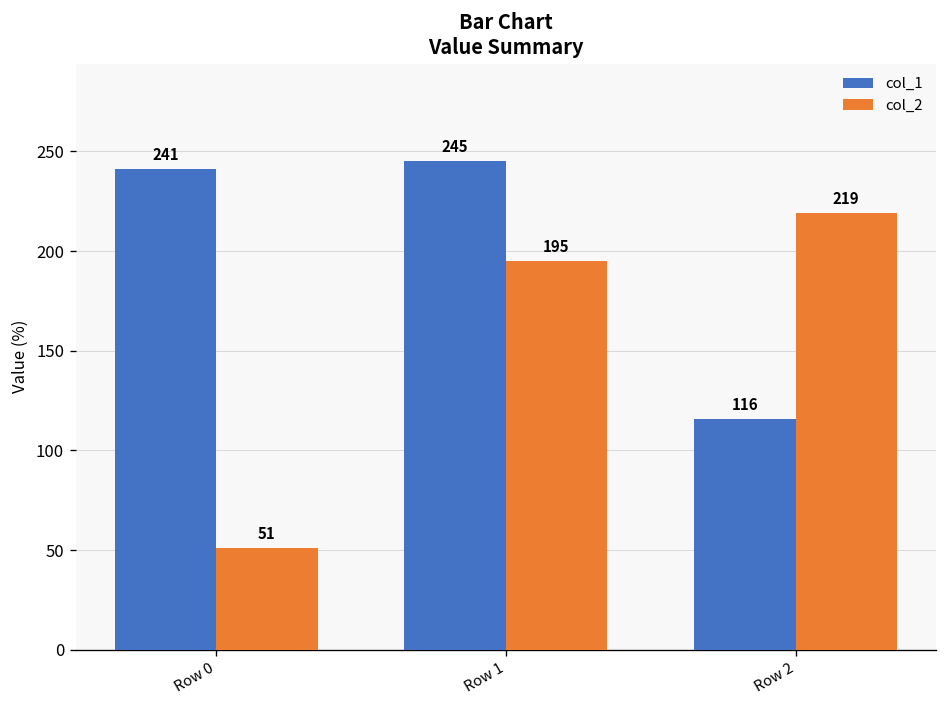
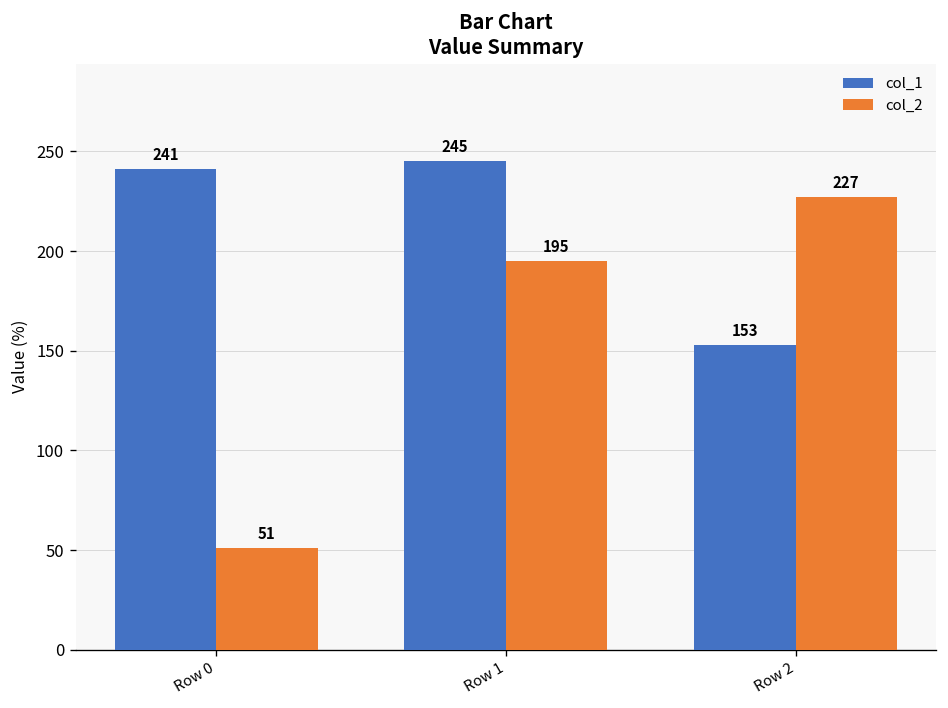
col_1, Row 2: 116 -> 153
col_2, Row 2: 219 -> 227
